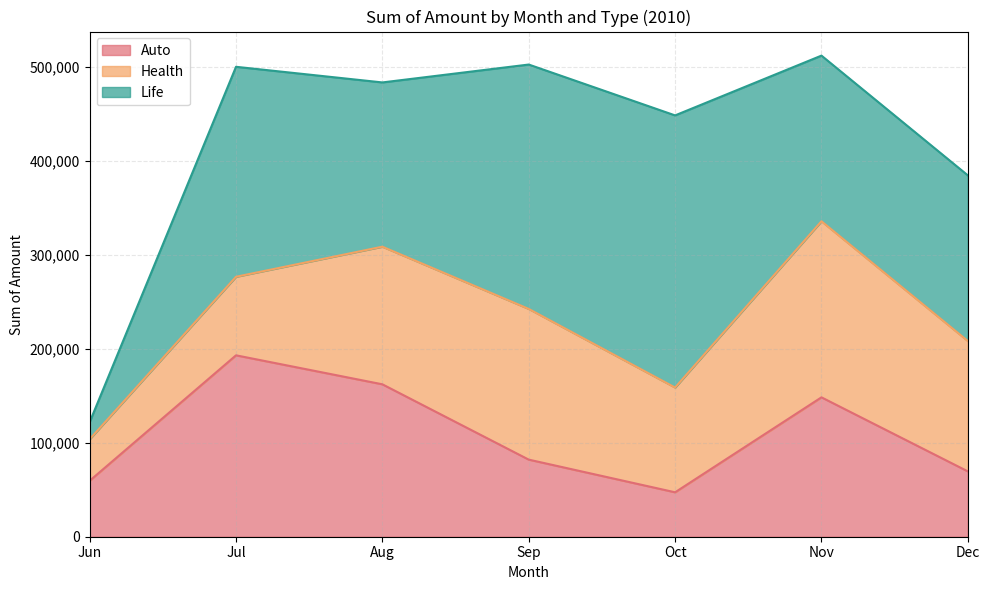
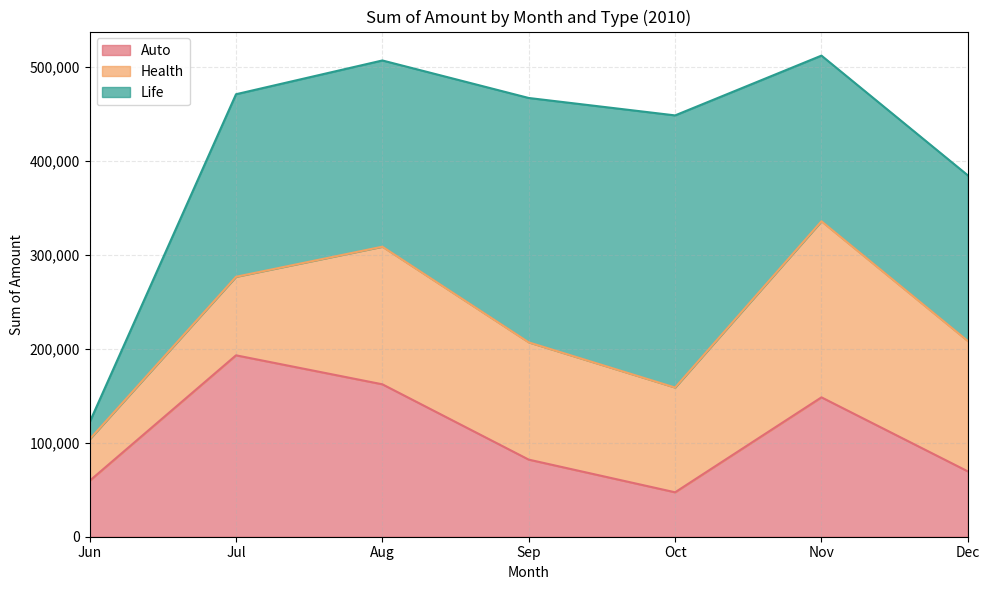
Life, Jul: 220,000 -> 190,000
Life, Aug: 170,000 -> 200,000
Health, Sep: 160,000 -> 120,000
